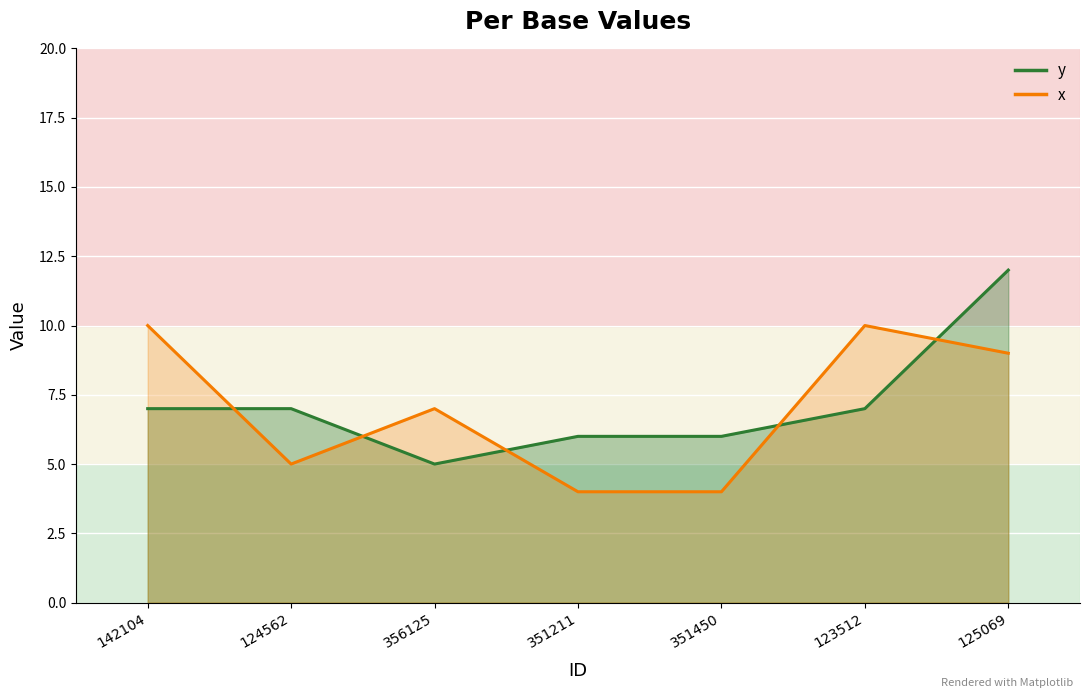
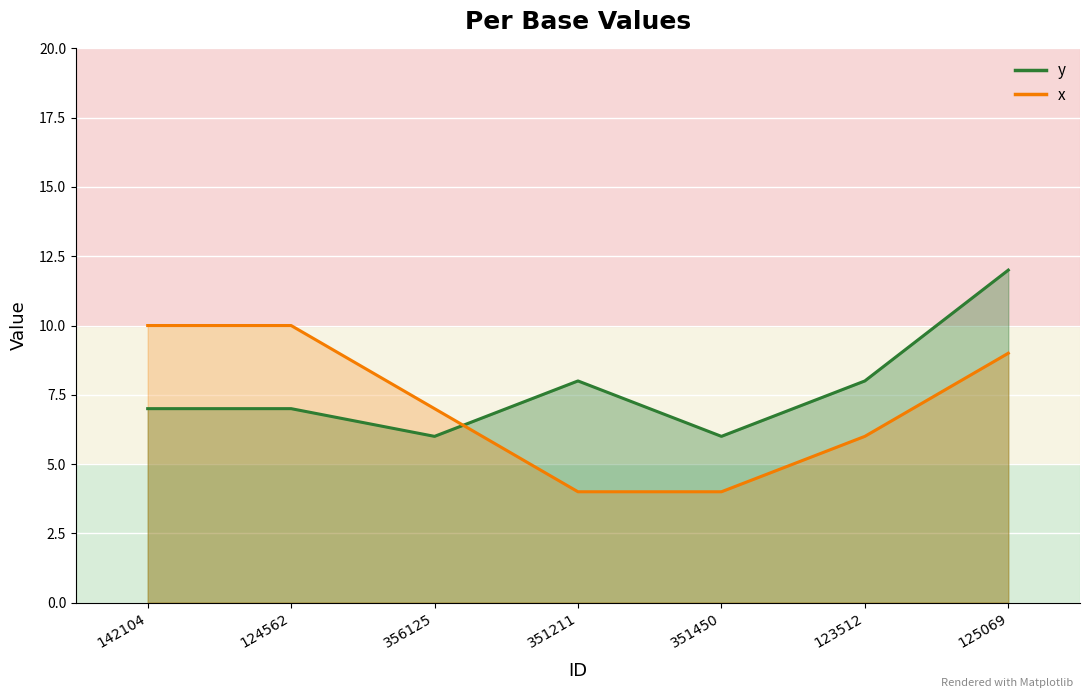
x, 124562: 5 -> 10
y, 356125: 5 -> 6
y, 351211: 6 -> 8
y, 123512: 7 -> 8
x, 123512: 10 -> 6
